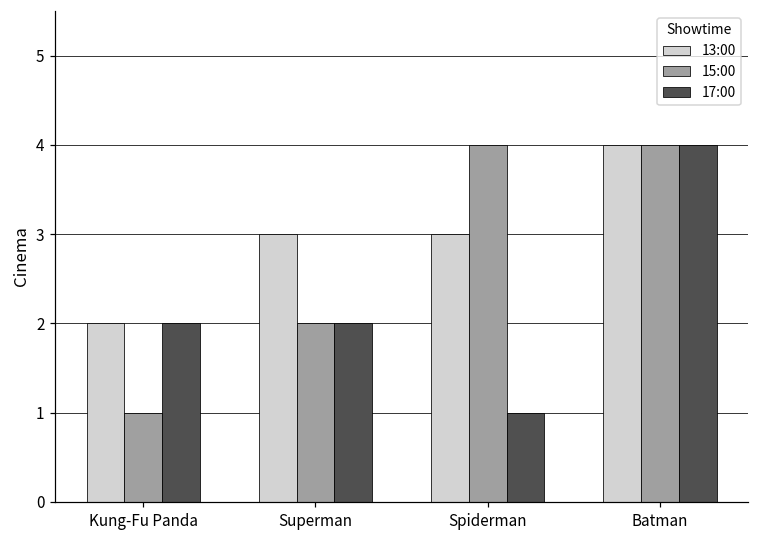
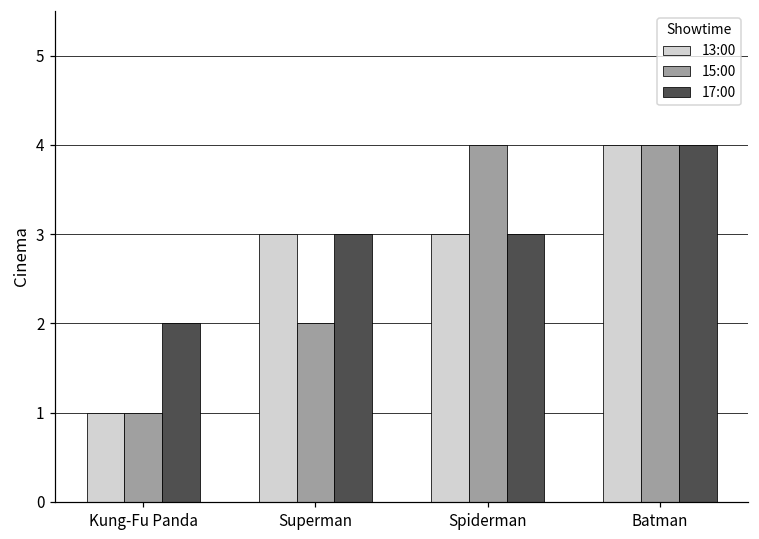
13:00, Kung-Fu Panda: 2 -> 1
17:00, Superman: 2 -> 3
17:00, Spiderman: 1 -> 3
